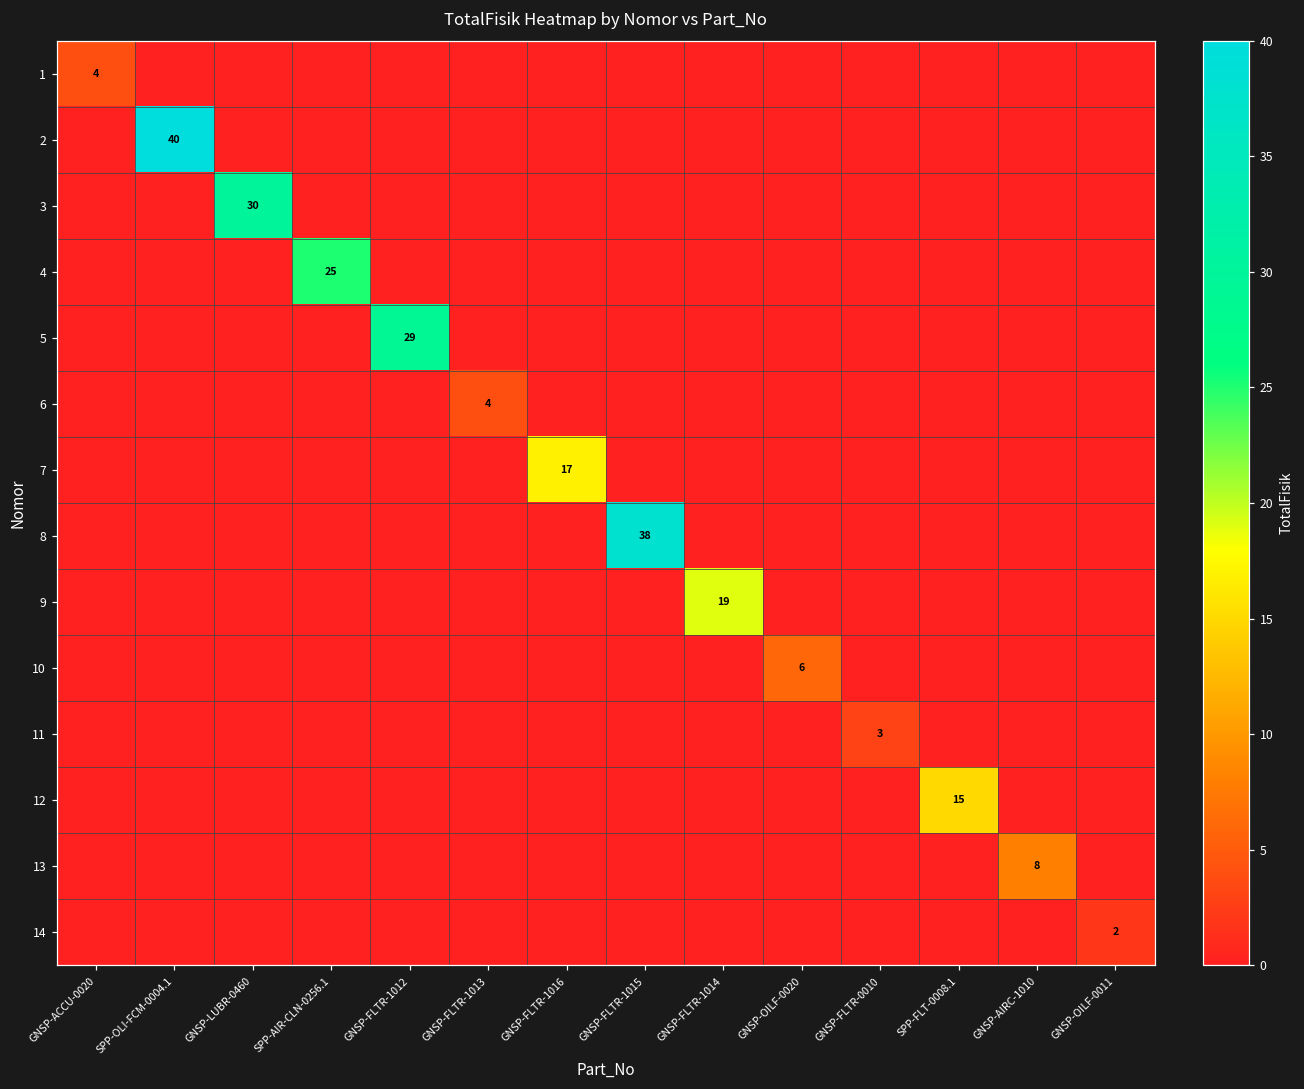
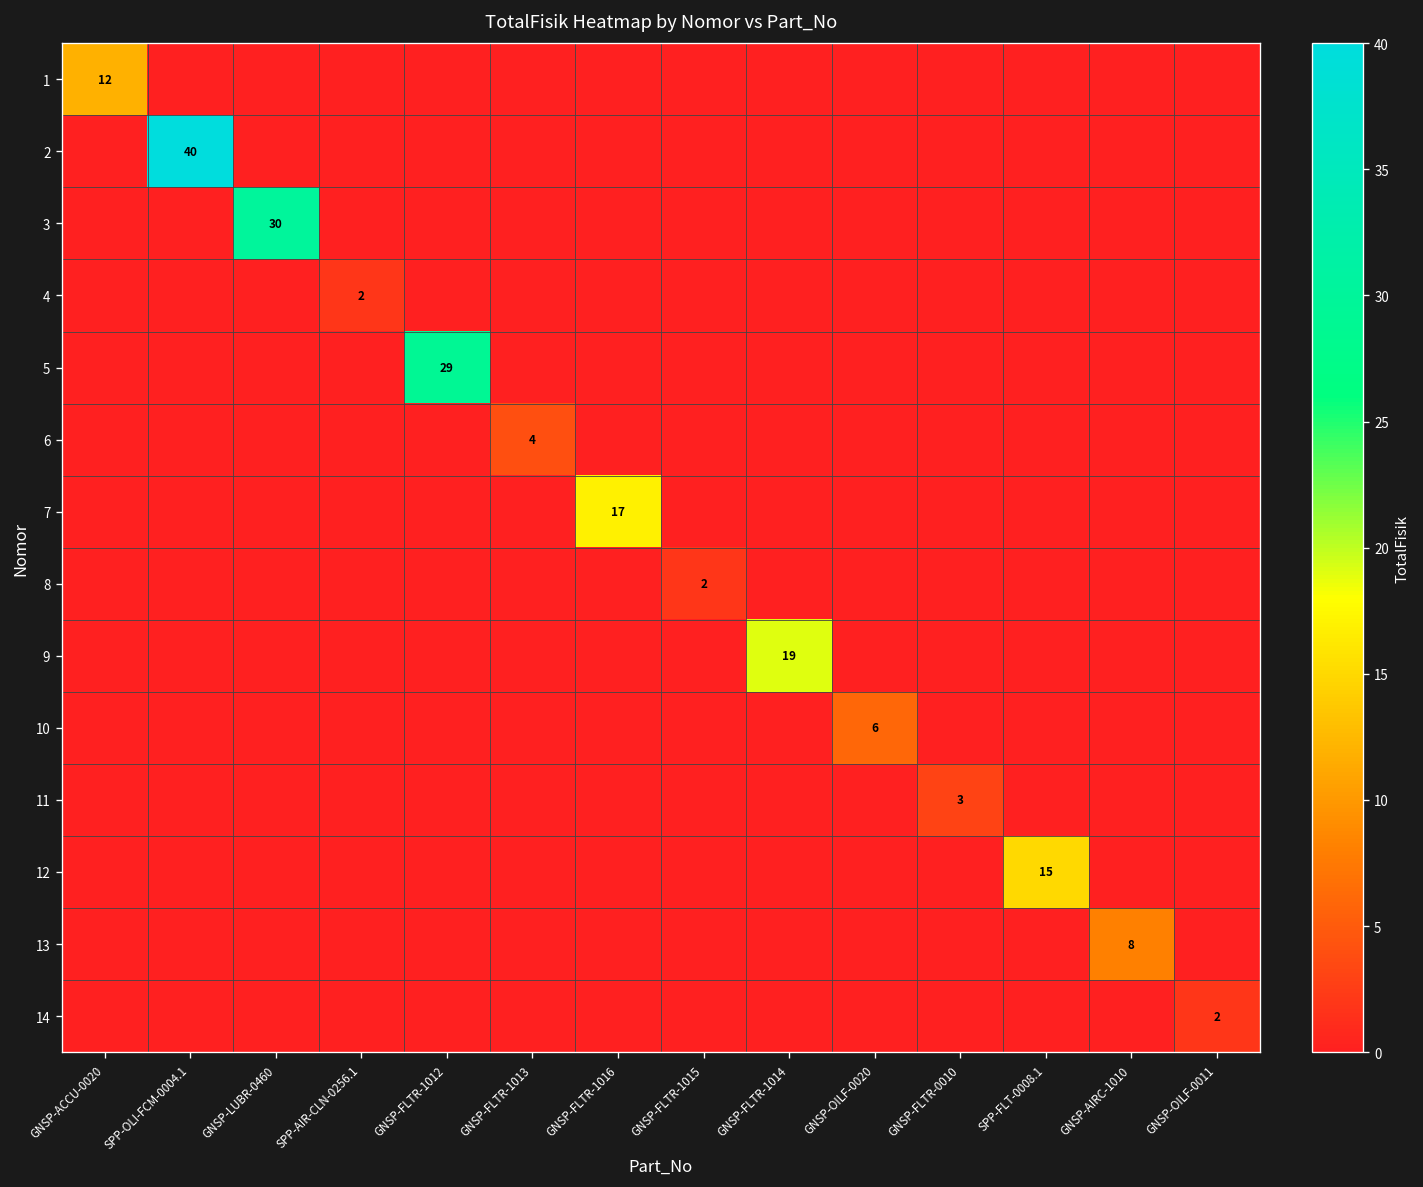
1, GNSP-ACCU-0020: 4 -> 12
4, SPP-AIR-CLN-0256.1: 25 -> 2
8, GNSP-FLTR-1015: 38 -> 2
